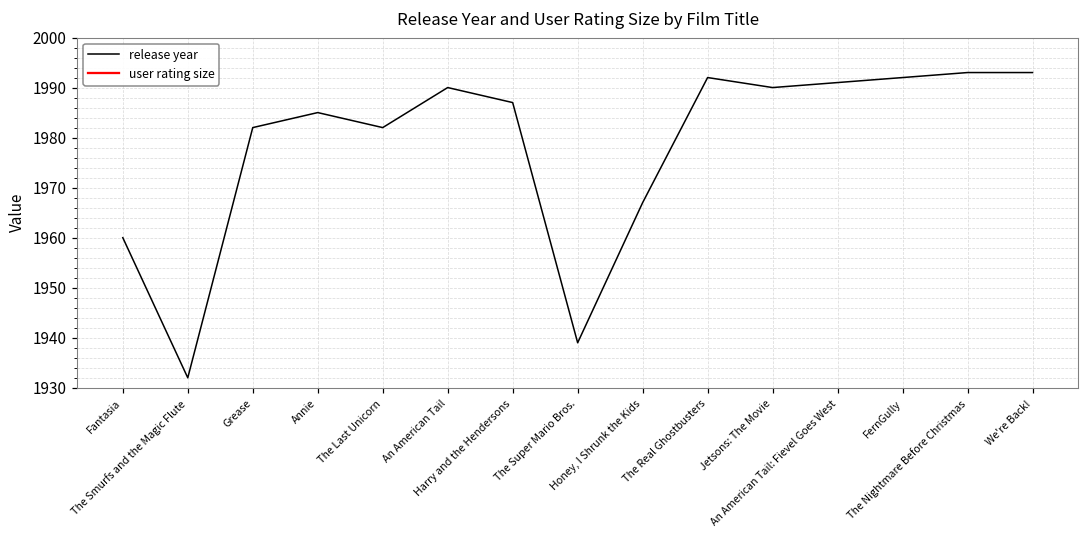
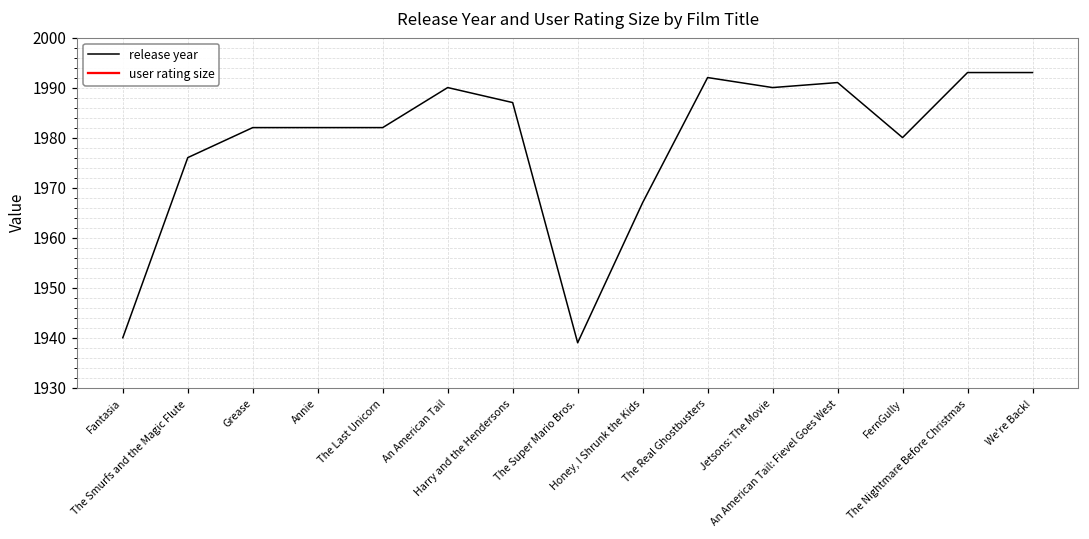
release year, Fantasia: 1960 -> 1940
release year, The Smurfs and the Magic Flute: 1932 -> 1976
release year, Annie: 1985 -> 1982
release year, FernGully: 1992 -> 1980
